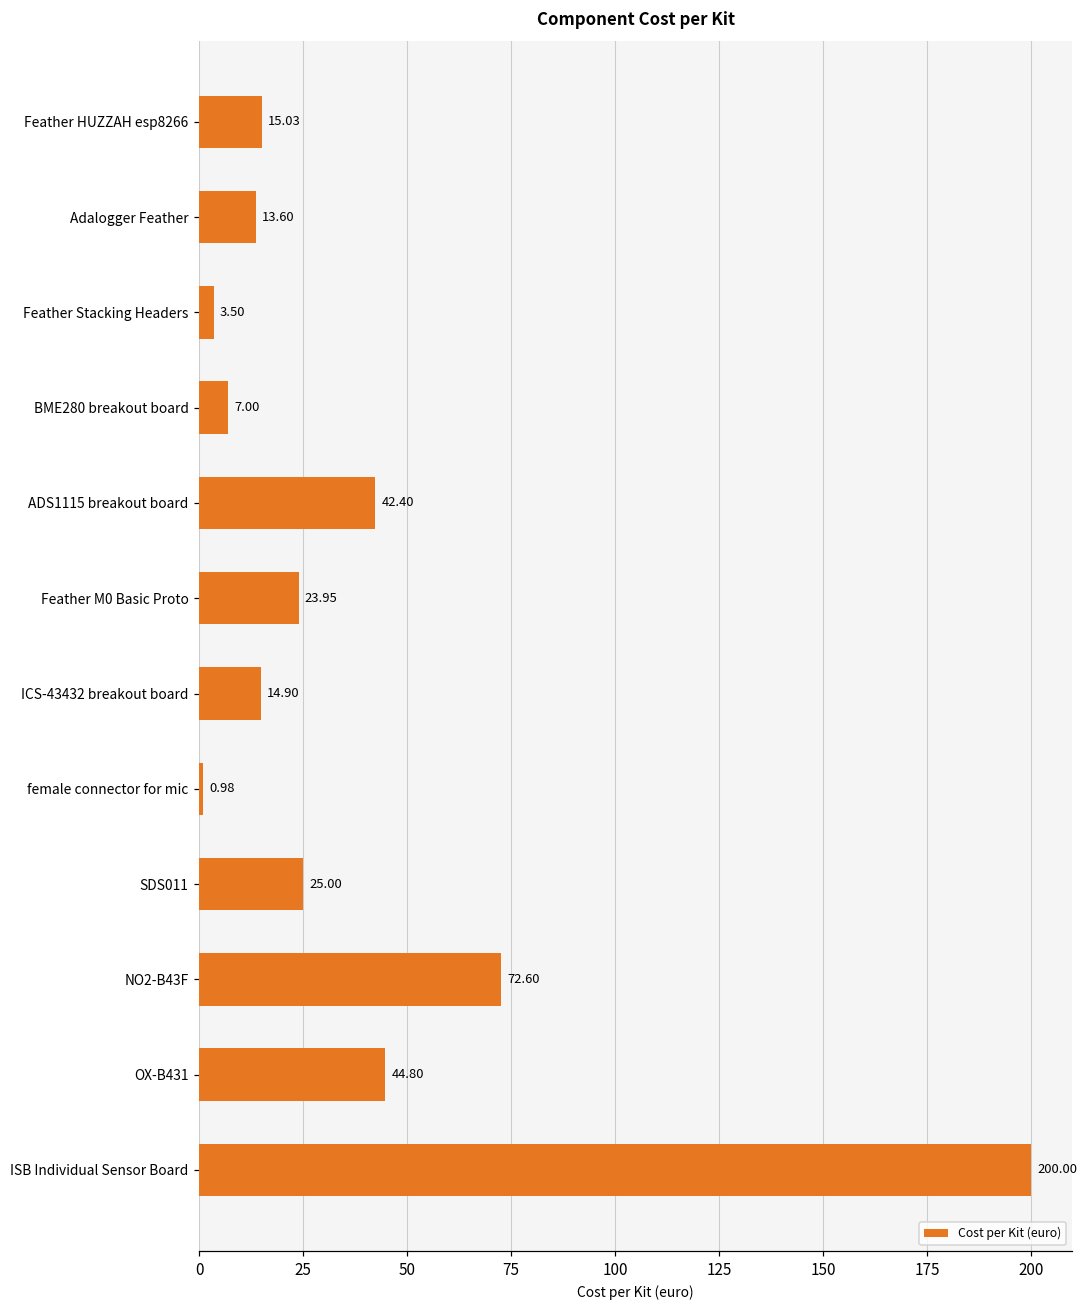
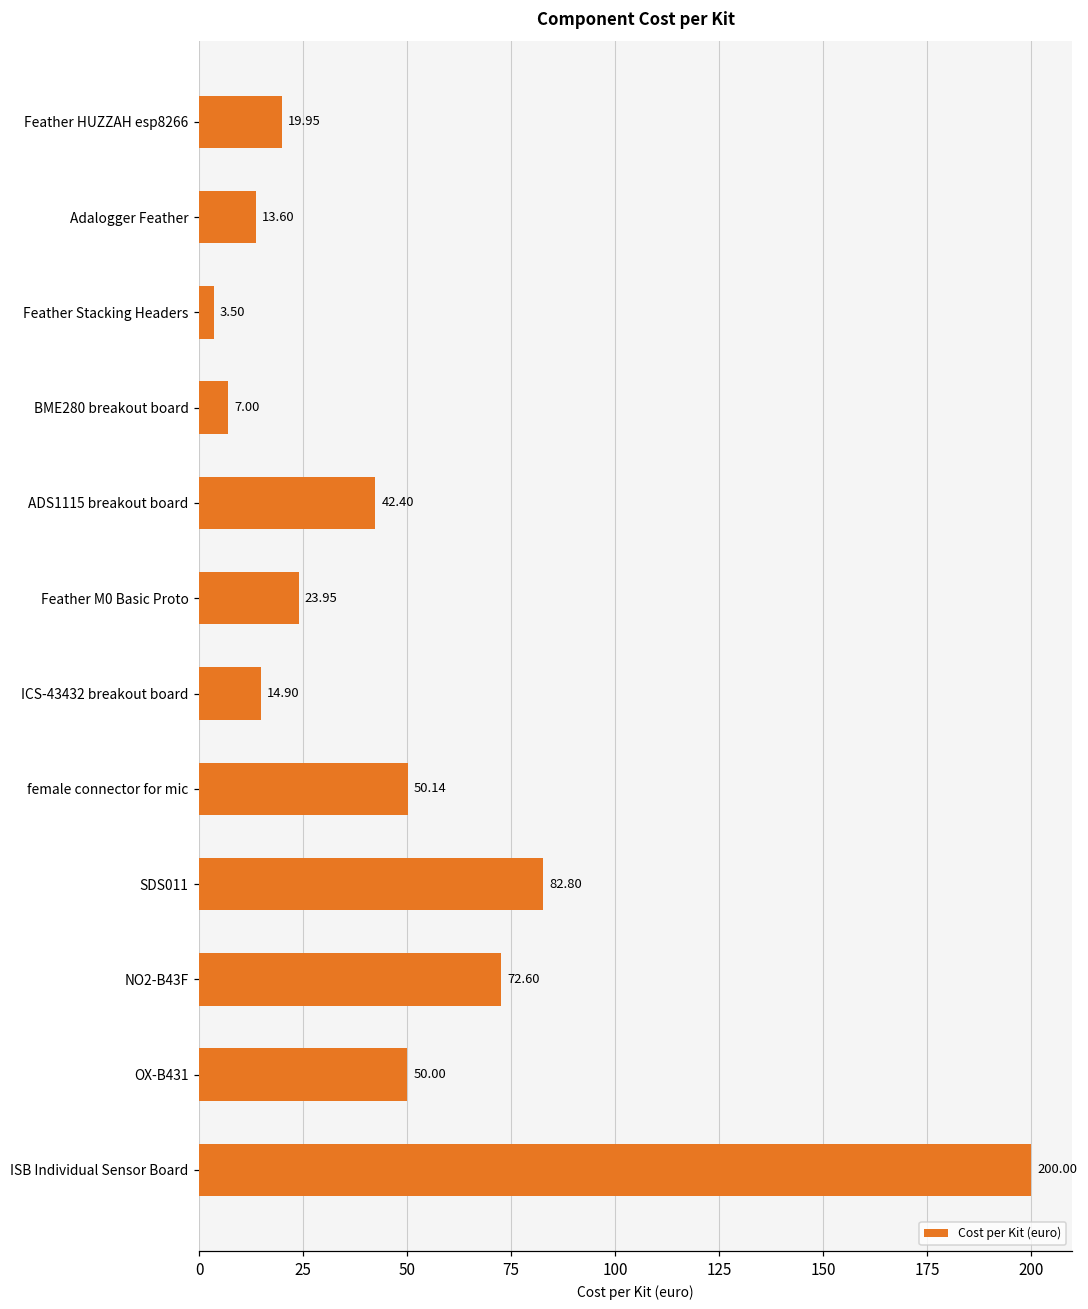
Feather HUZZAH esp8266: 15.03 -> 19.95
female connector for mic: 0.98 -> 50.14
SDS011: 25.00 -> 82.80
OX-B431: 44.80 -> 50.00
